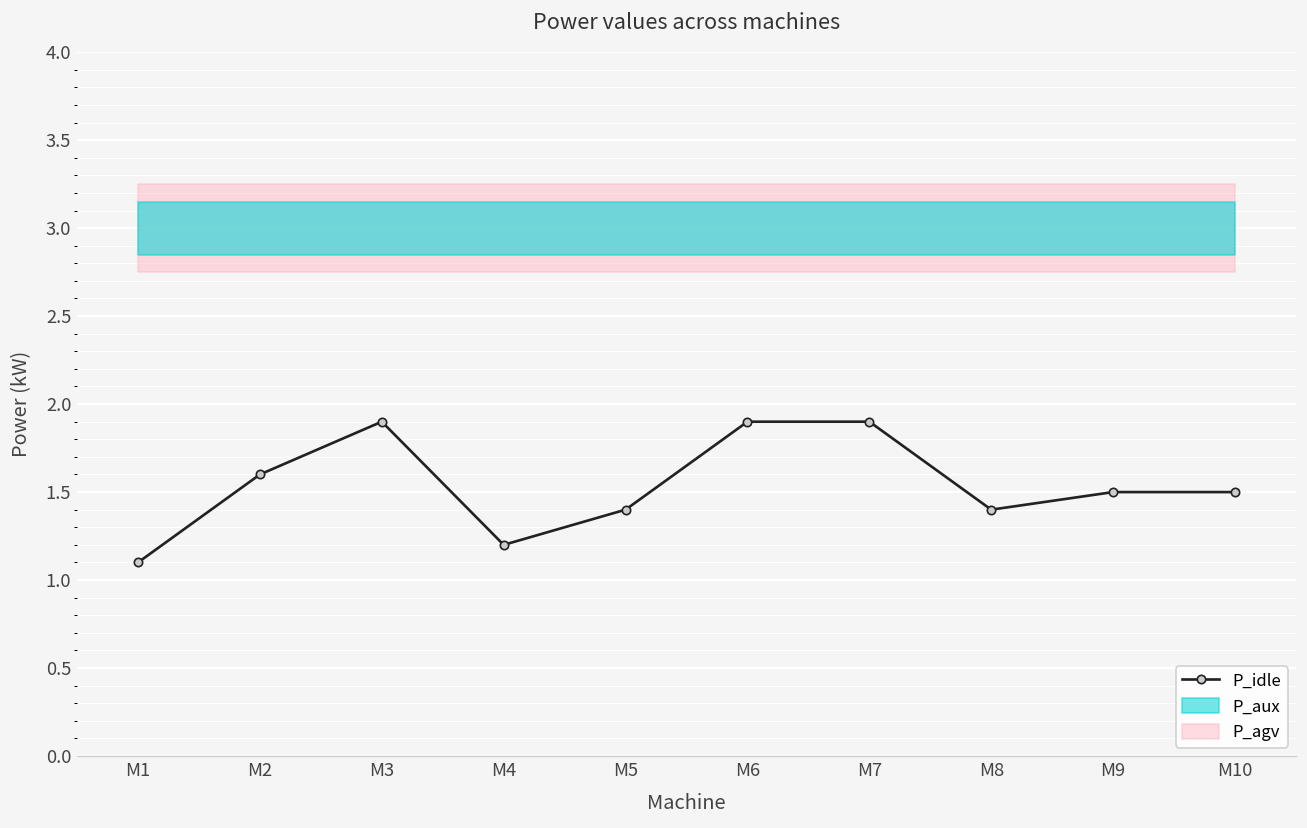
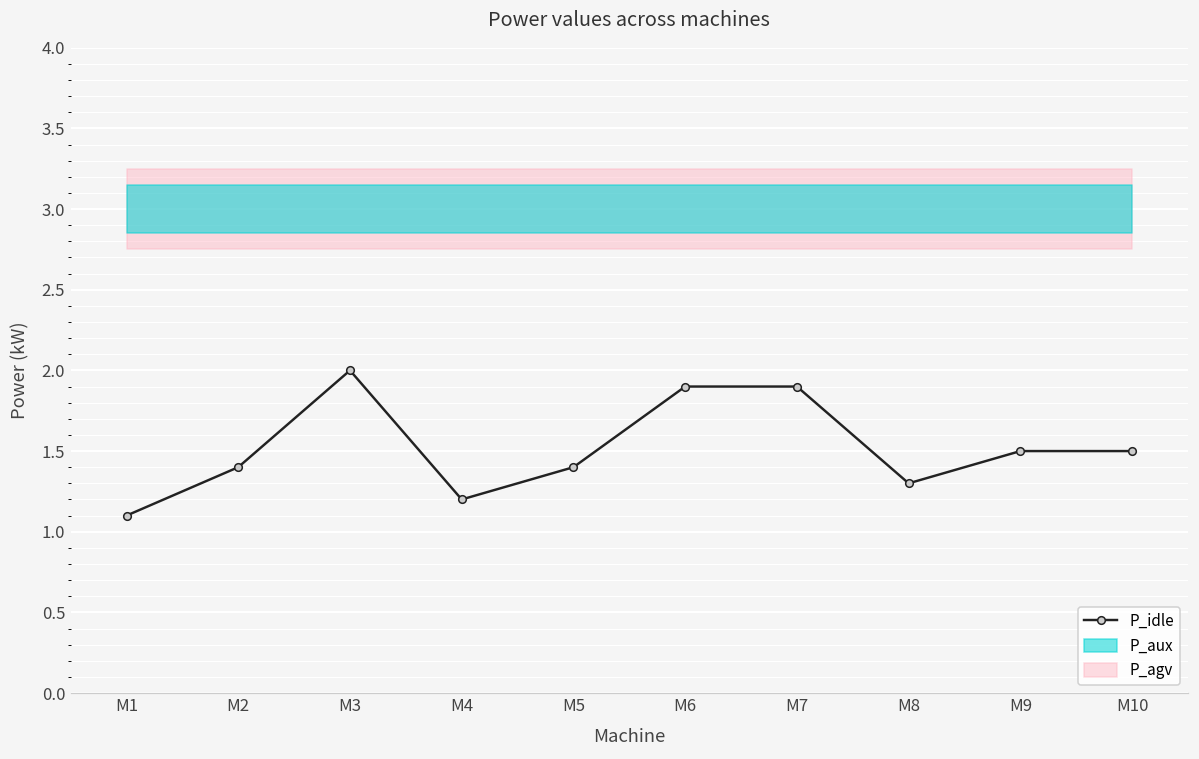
P_idle, M2: 1.6 -> 1.4
P_idle, M3: 1.9 -> 2.0
P_idle, M8: 1.4 -> 1.3
